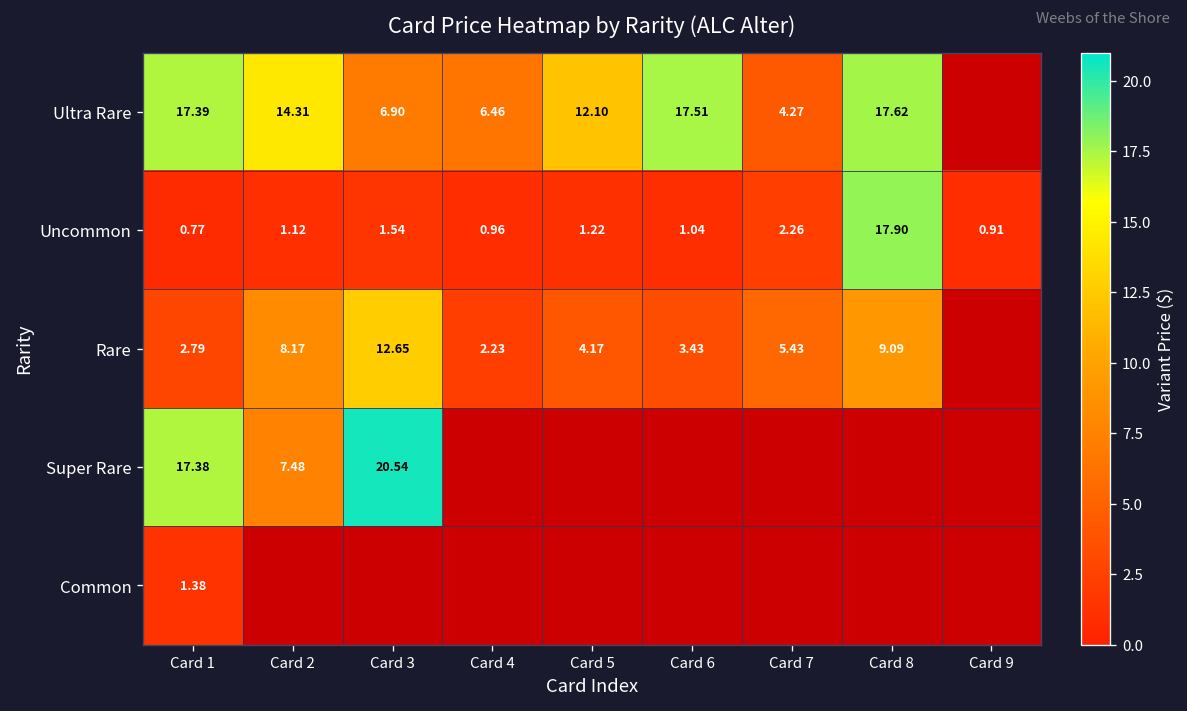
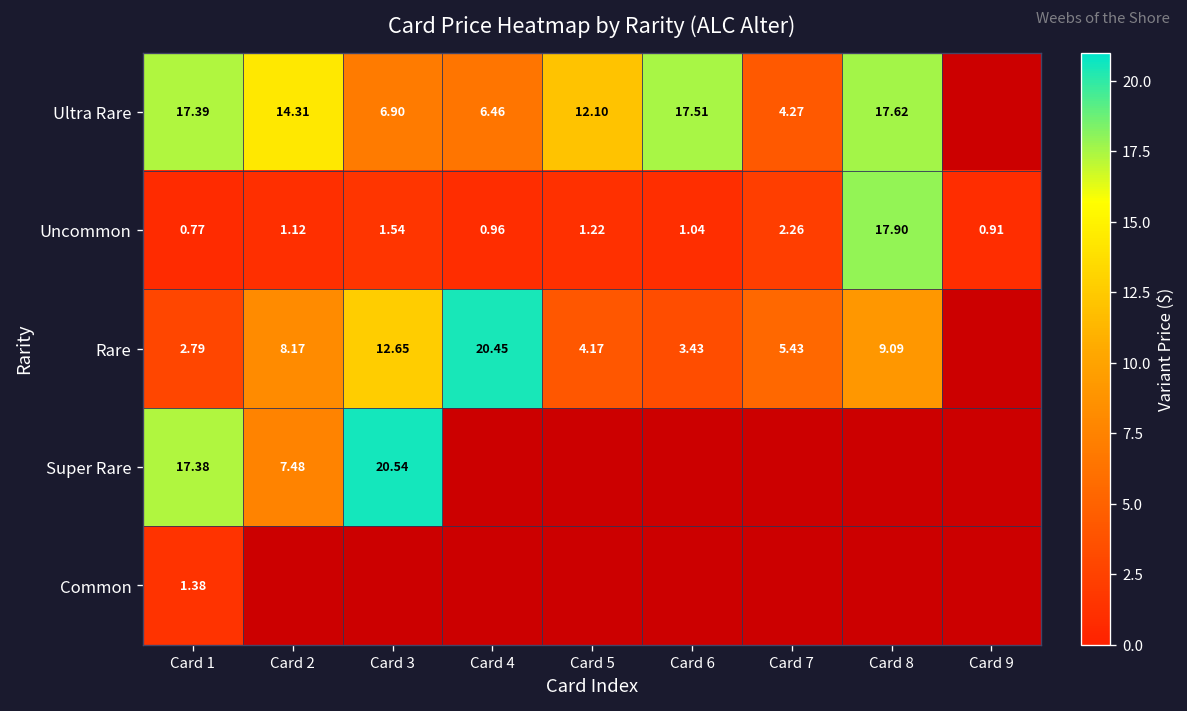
Rare, Card 4: 2.23 -> 20.45
